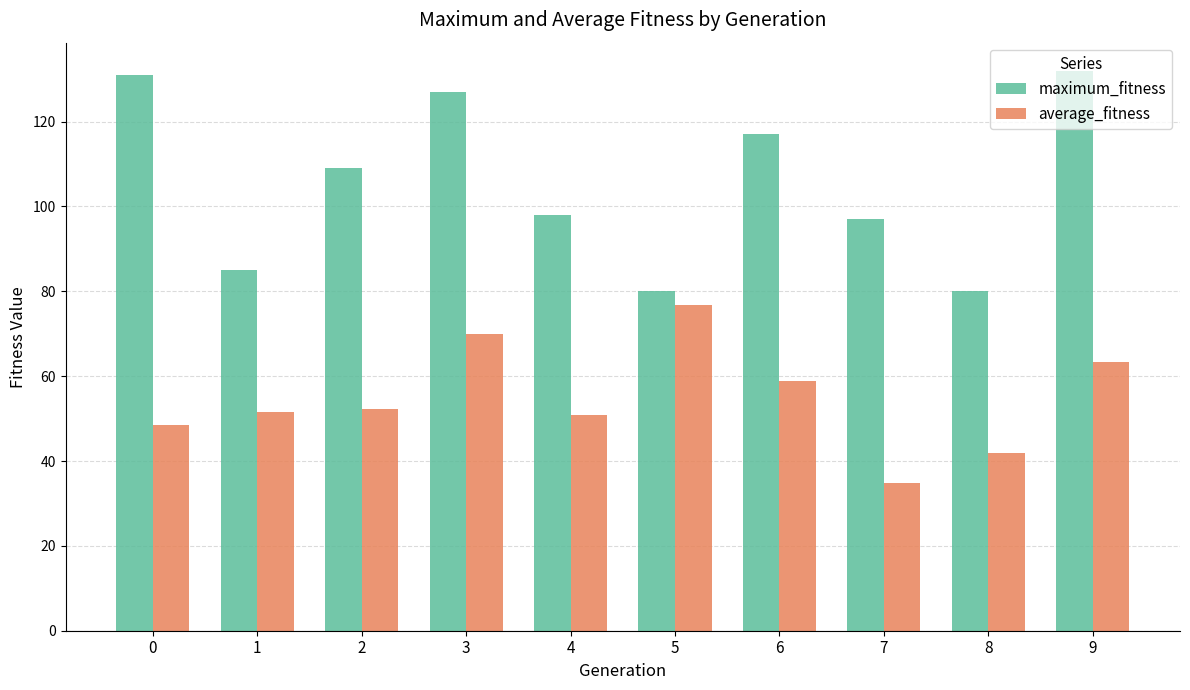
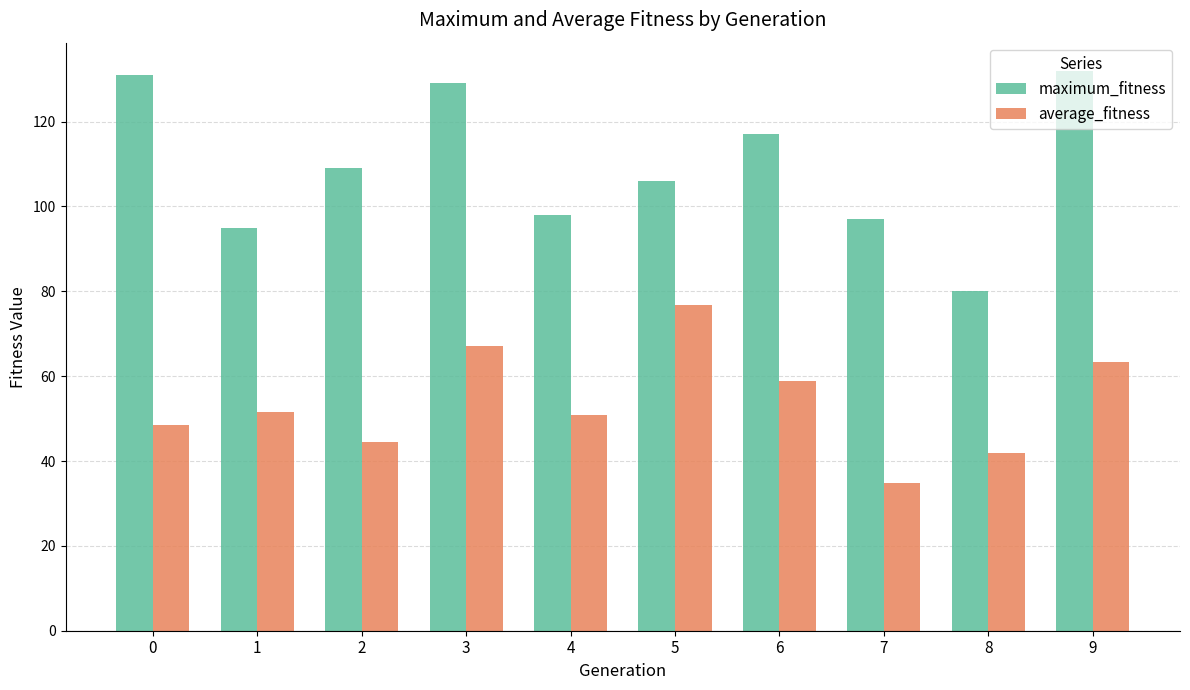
maximum_fitness, 1: 85 -> 95
average_fitness, 2: 52 -> 45
maximum_fitness, 3: 127 -> 129
average_fitness, 3: 70 -> 67
maximum_fitness, 5: 80 -> 106
